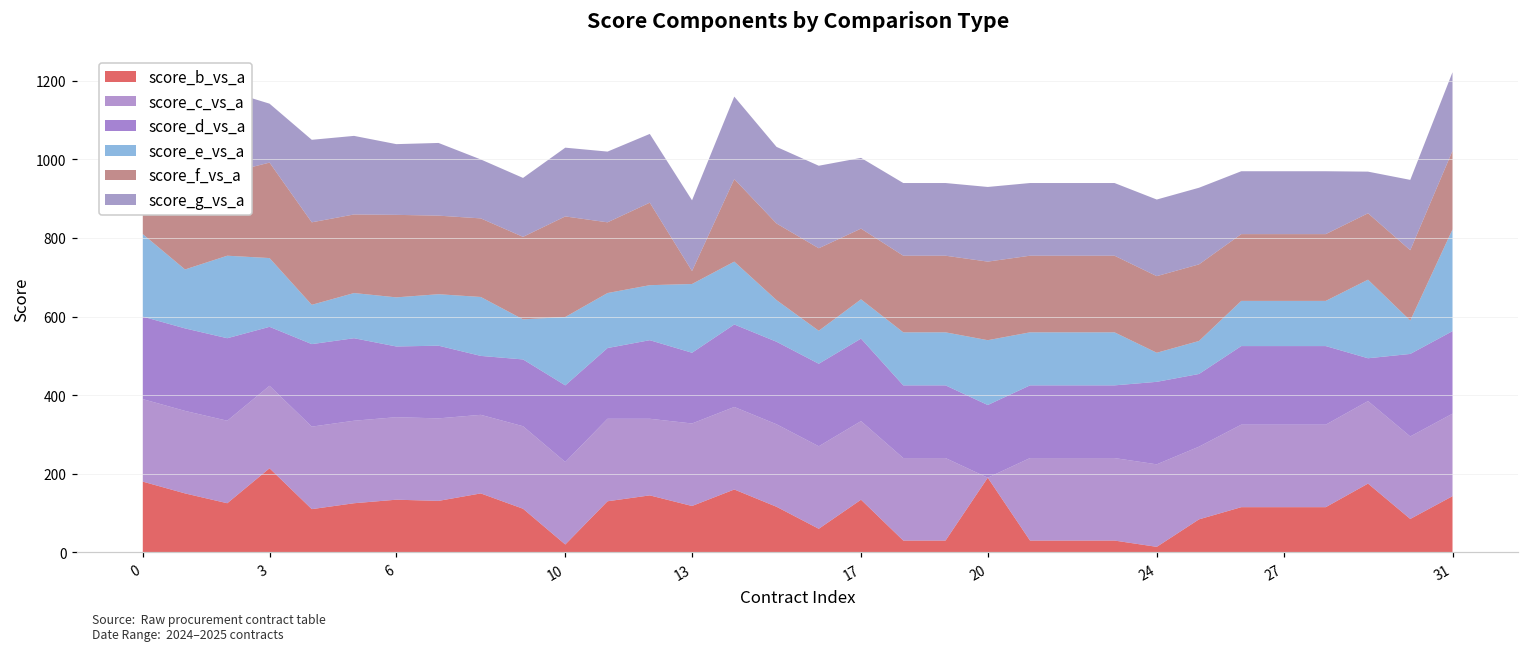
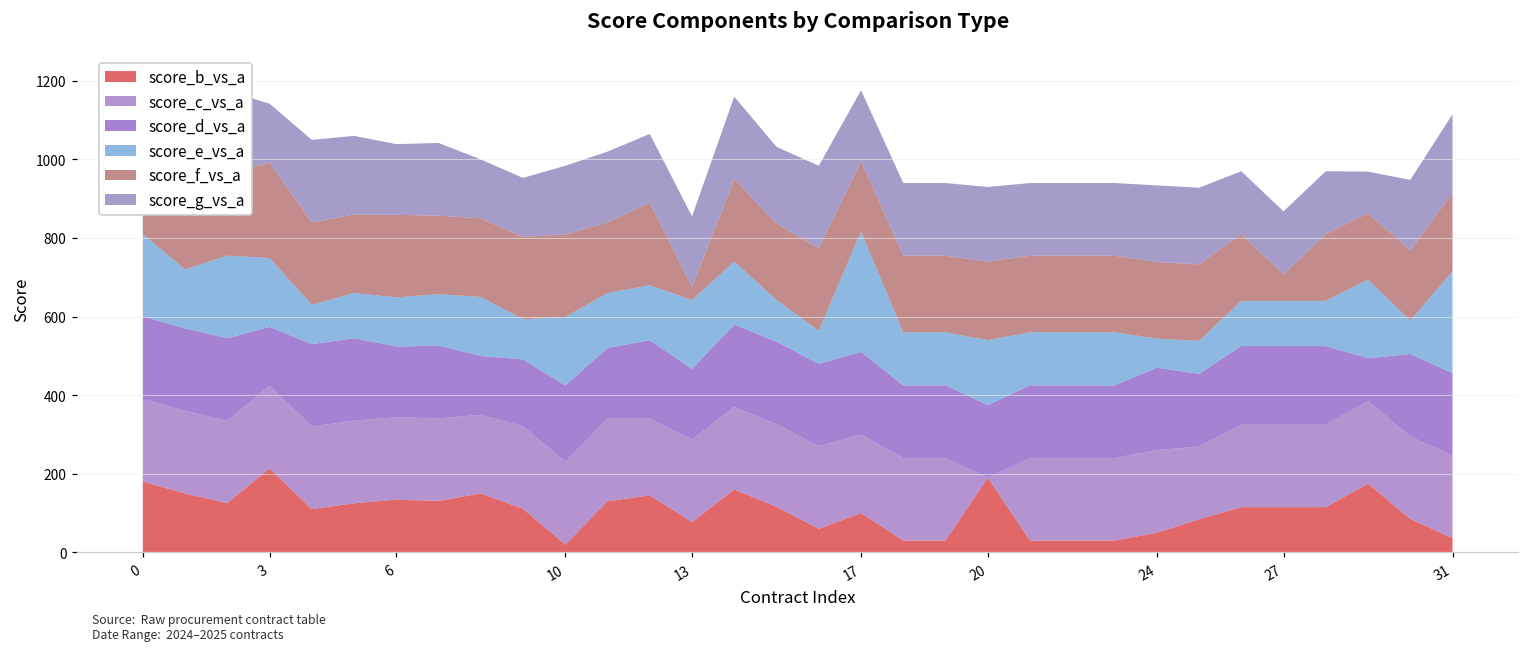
score_f_vs_a, 10: 260 -> 210
score_b_vs_a, 13: 120 -> 80
score_b_vs_a, 17: 130 -> 100
score_e_vs_a, 17: 100 -> 310
score_b_vs_a, 24: 10 -> 50
score_f_vs_a, 27: 170 -> 70
score_b_vs_a, 31: 140 -> 40
